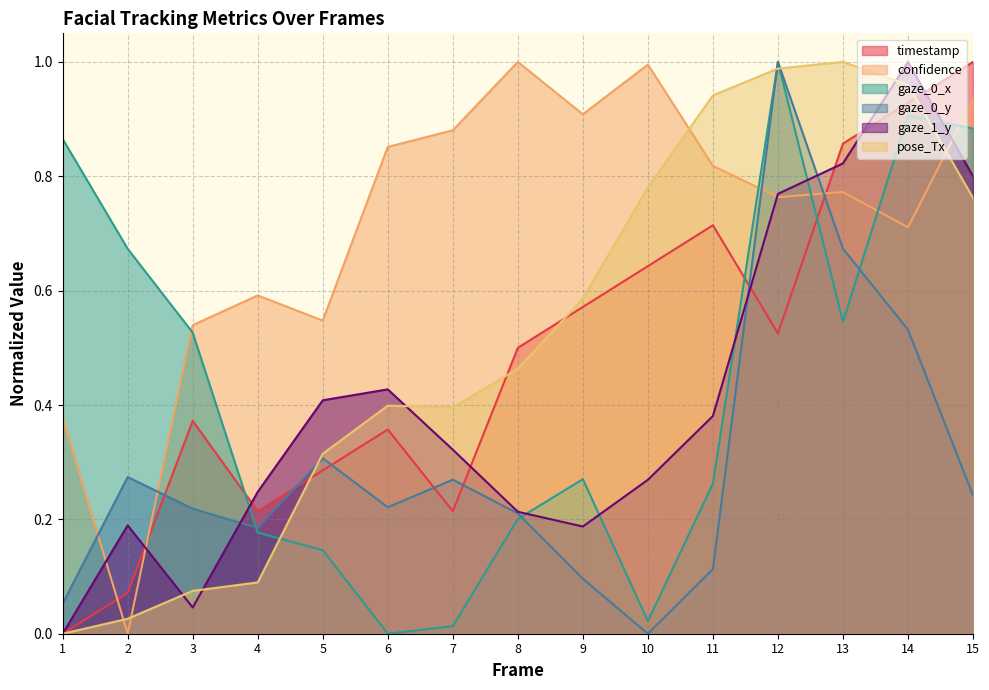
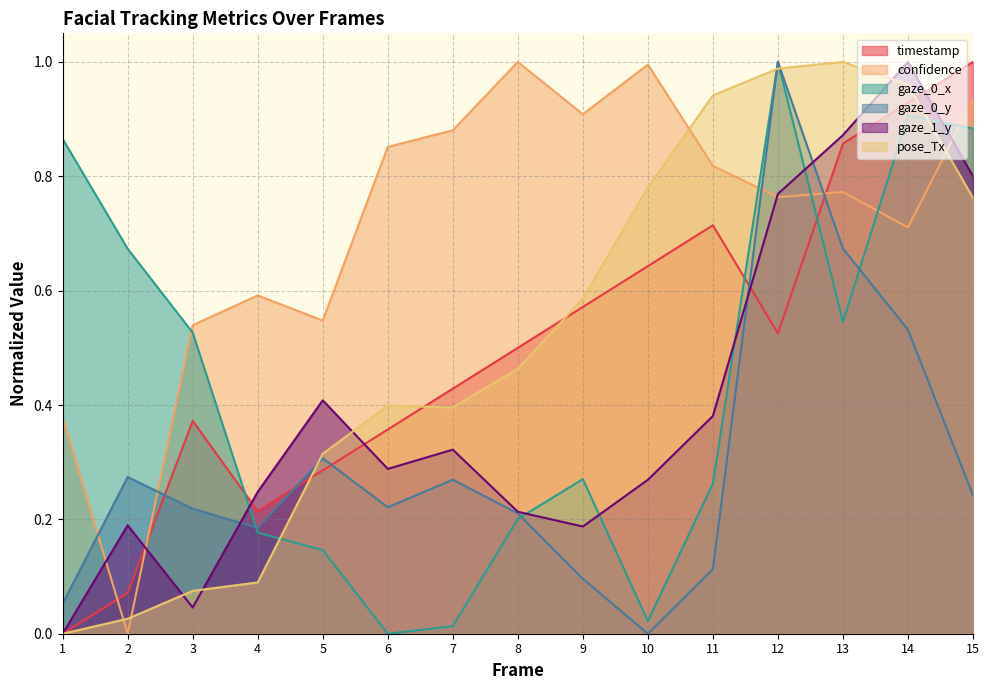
gaze_1_y, 6: 0.43 -> 0.29
timestamp, 7: 0.21 -> 0.43
gaze_1_y, 13: 0.82 -> 0.87
